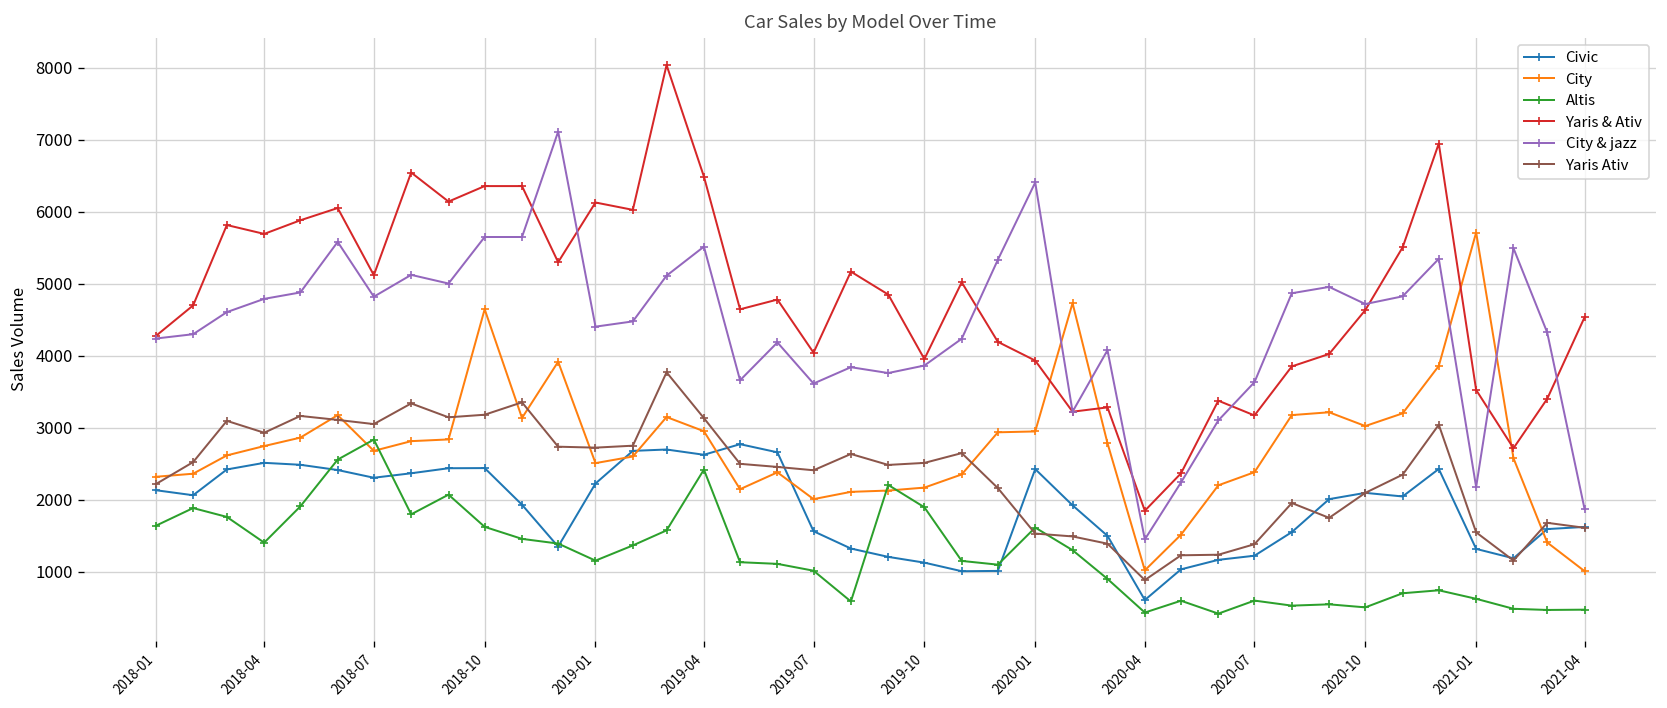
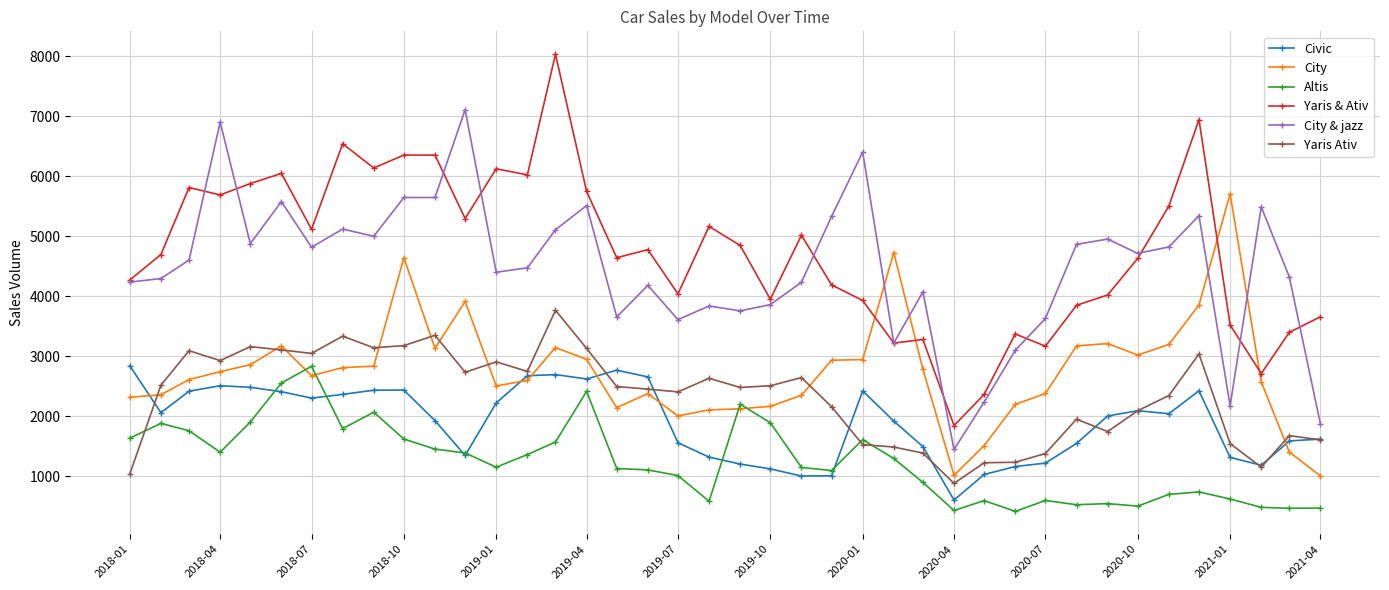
Civic, 2018-01: 2100 -> 2800
Yaris Ativ, 2018-01: 2200 -> 1000
City & jazz, 2018-04: 4800 -> 6900
Yaris Ativ, 2019-01: 2700 -> 2900
Yaris & Ativ, 2019-04: 6500 -> 5800
Yaris & Ativ, 2021-04: 4500 -> 3700
